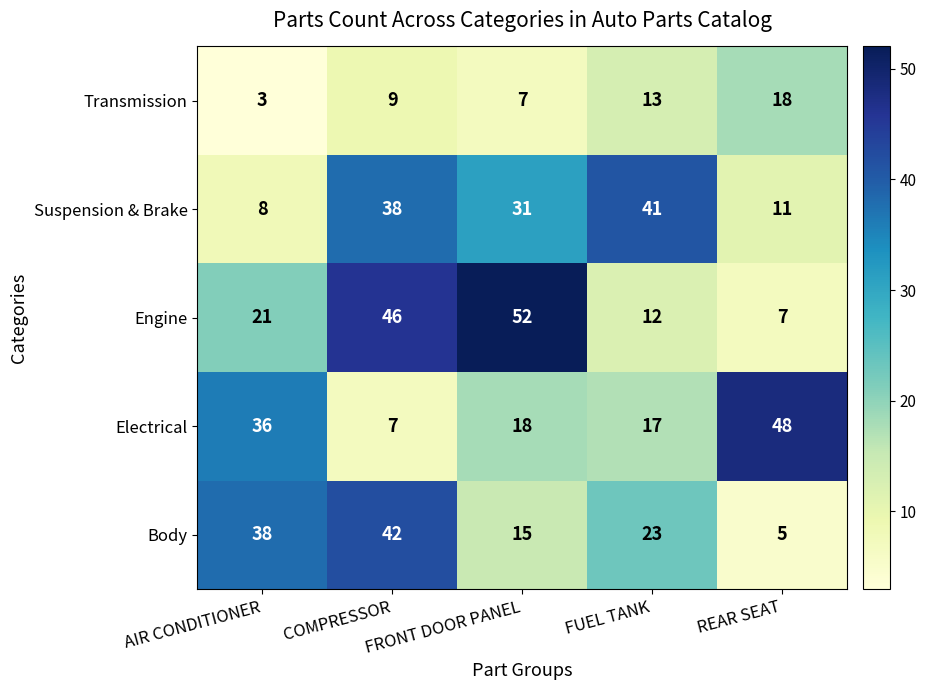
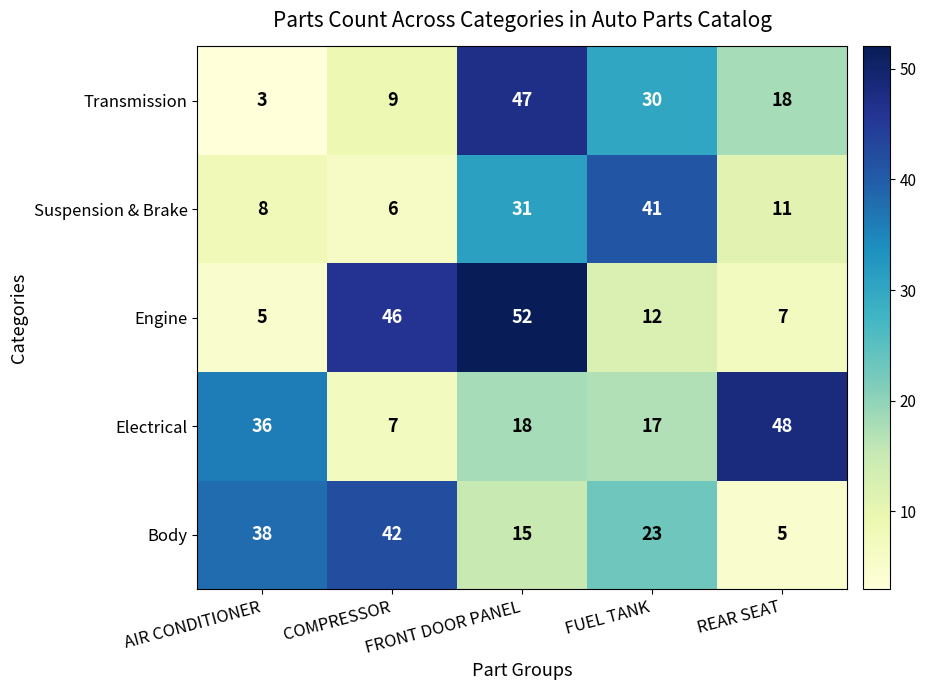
Transmission, FRONT DOOR PANEL: 7 -> 47
Transmission, FUEL TANK: 13 -> 30
Suspension & Brake, COMPRESSOR: 38 -> 6
Engine, AIR CONDITIONER: 21 -> 5
